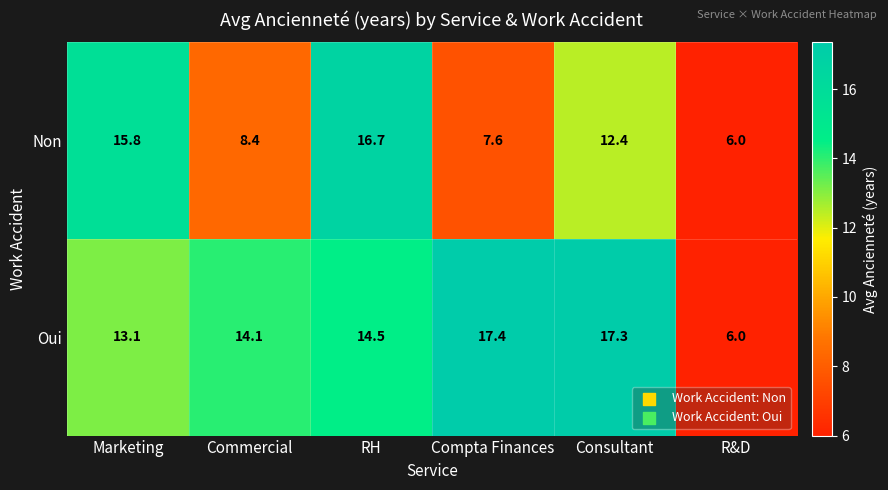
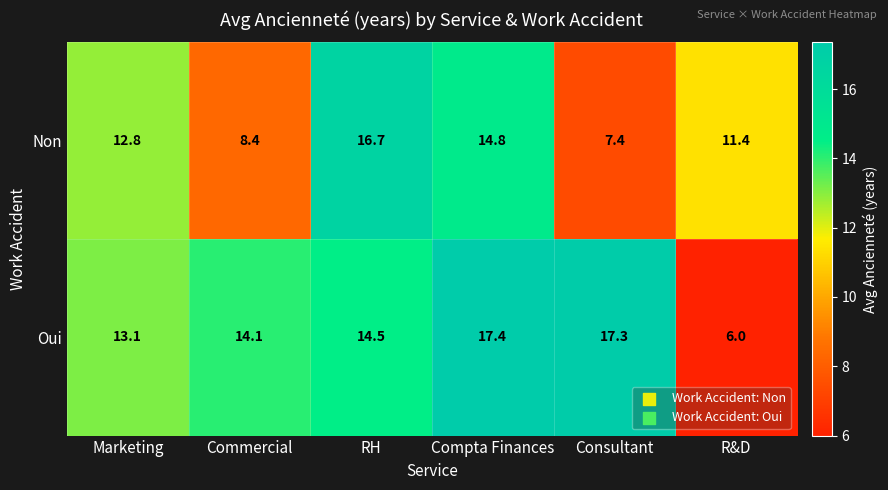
Non, Marketing: 15.8 -> 12.8
Non, Compta Finances: 7.6 -> 14.8
Non, Consultant: 12.4 -> 7.4
Non, R&D: 6.0 -> 11.4
